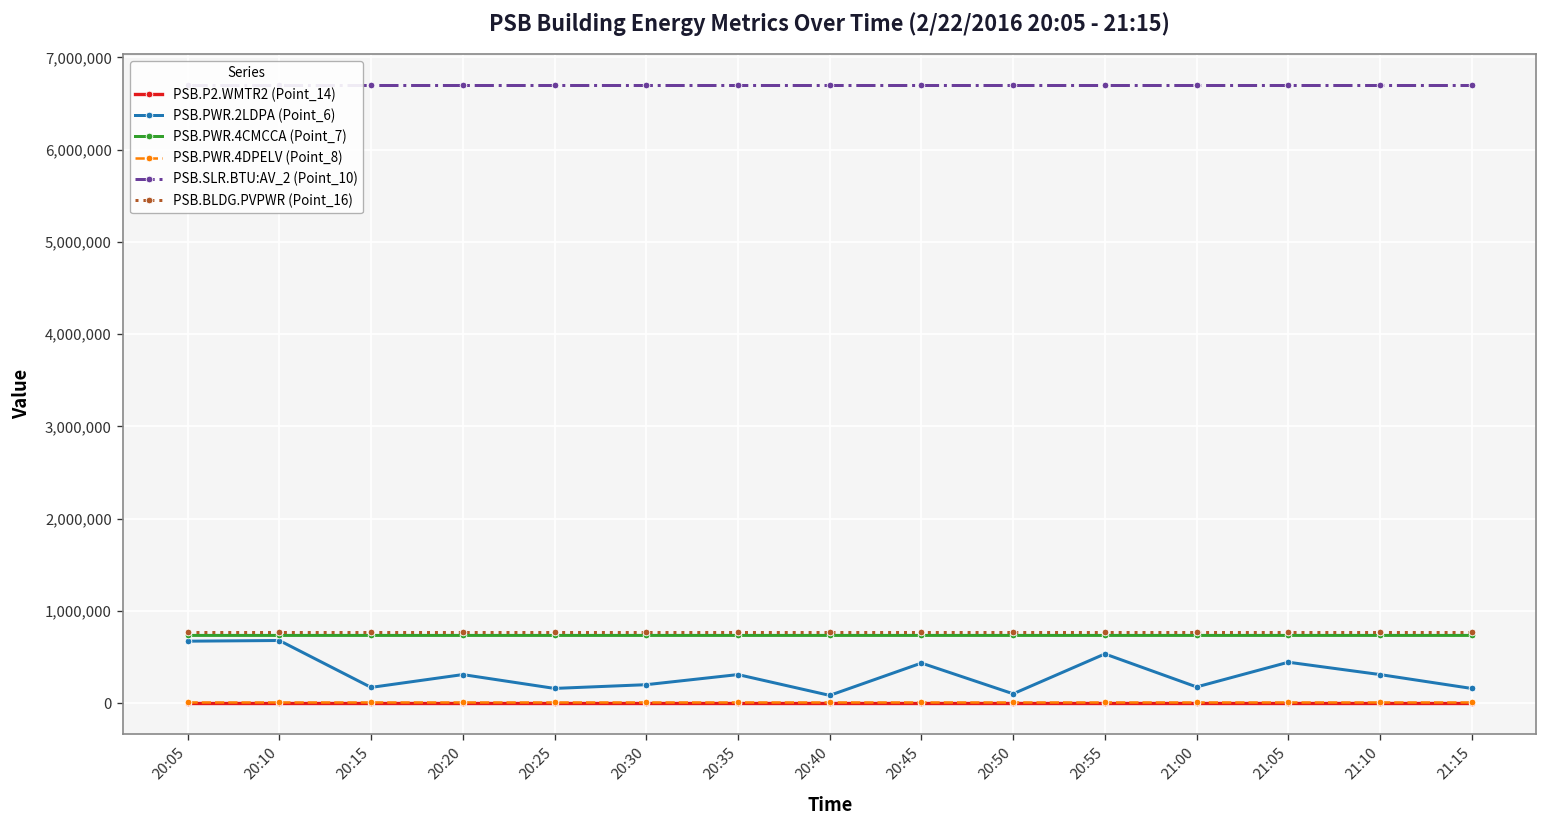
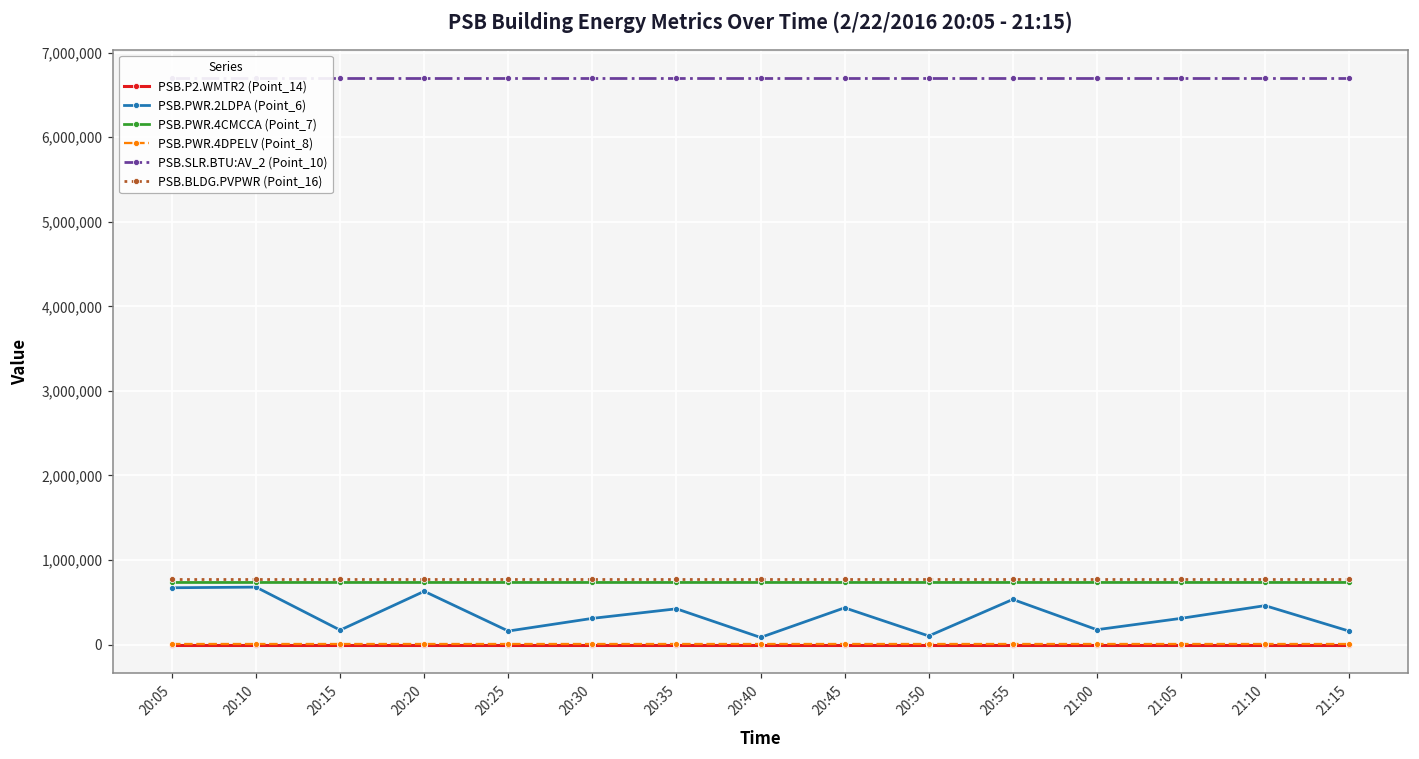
PSB.PWR.2LDPA (Point_6), 20:20: 300,000 -> 600,000
PSB.PWR.2LDPA (Point_6), 20:30: 200,000 -> 300,000
PSB.PWR.2LDPA (Point_6), 20:35: 300,000 -> 400,000
PSB.PWR.2LDPA (Point_6), 21:05: 400,000 -> 300,000
PSB.PWR.2LDPA (Point_6), 21:10: 300,000 -> 500,000
